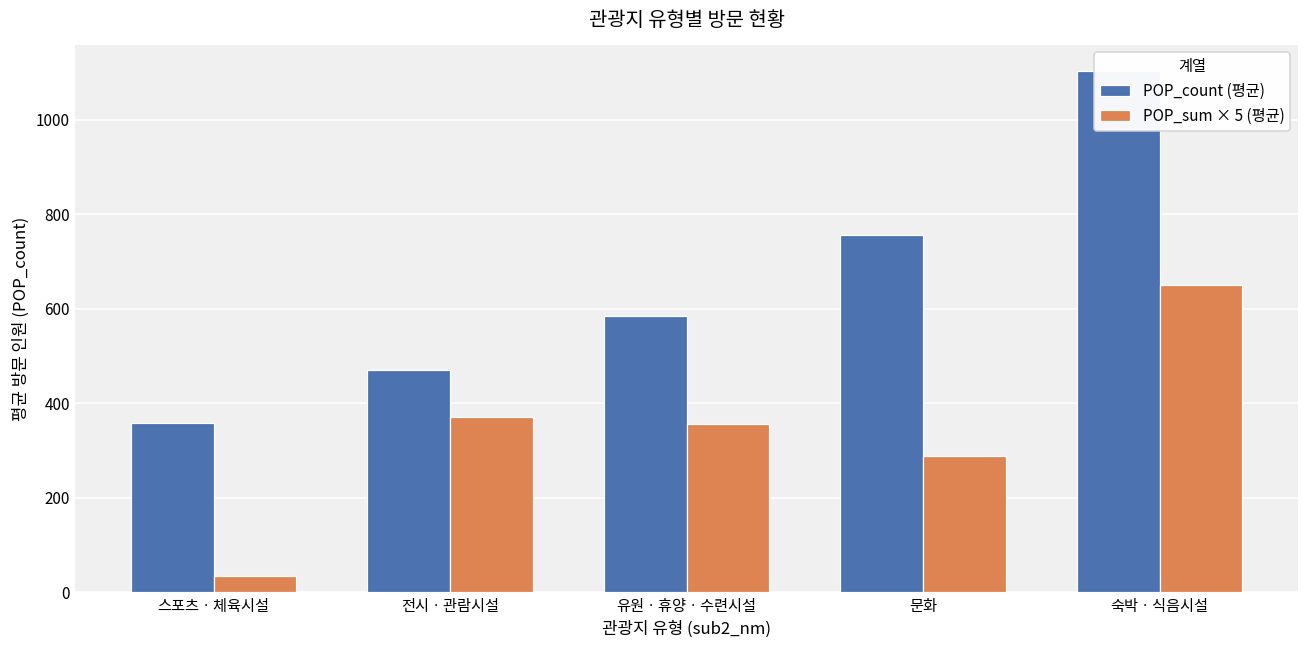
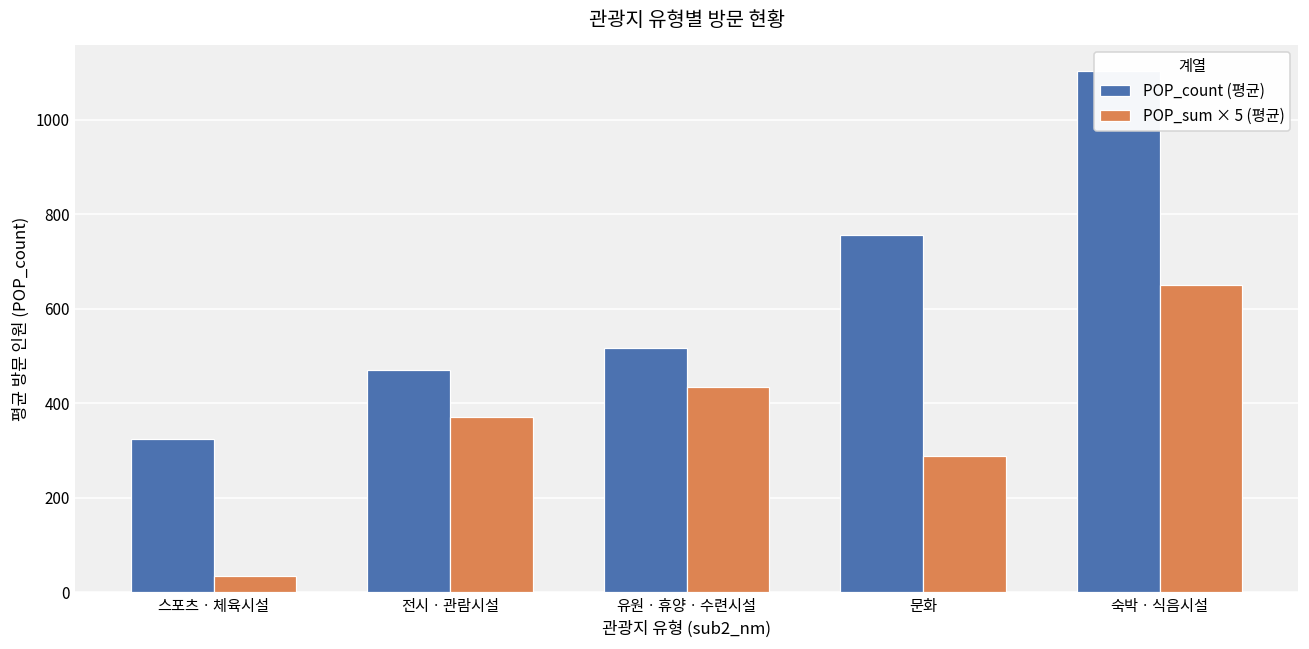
POP_count (평균), 스포츠ㆍ체육시설: 360 -> 330
POP_count (평균), 유원ㆍ휴양ㆍ수련시설: 580 -> 520
POP_sum × 5 (평균), 유원ㆍ휴양ㆍ수련시설: 360 -> 440
